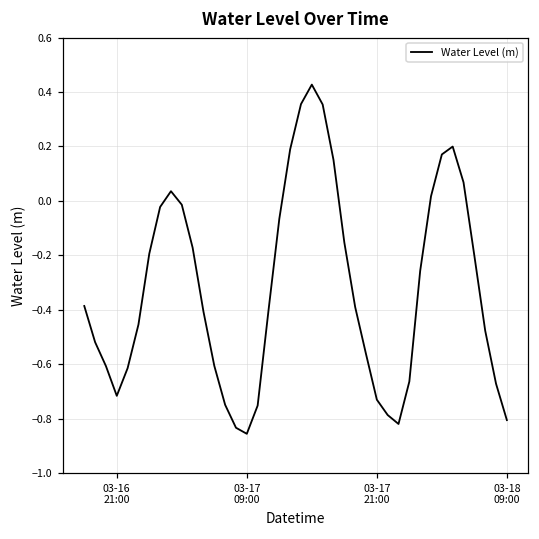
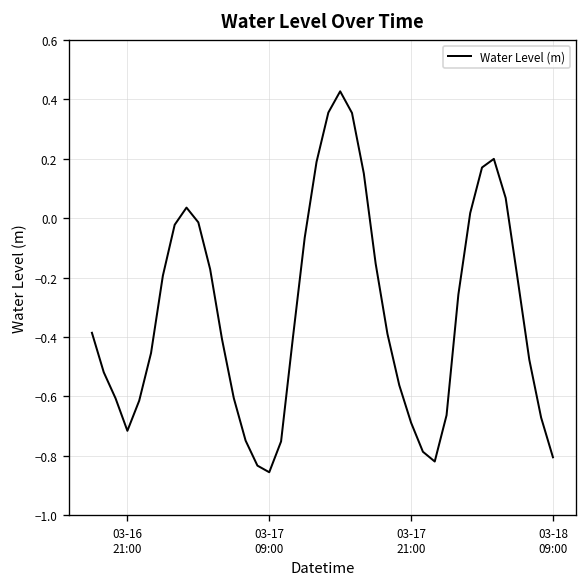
03-17 21:00: -0.73 -> -0.69
